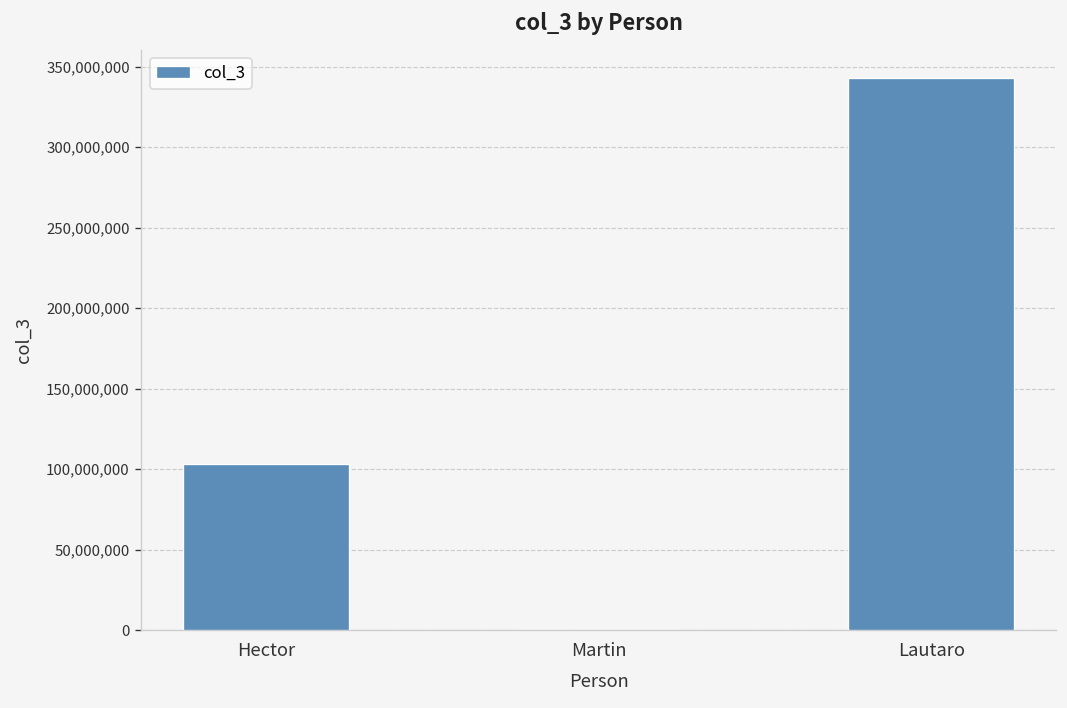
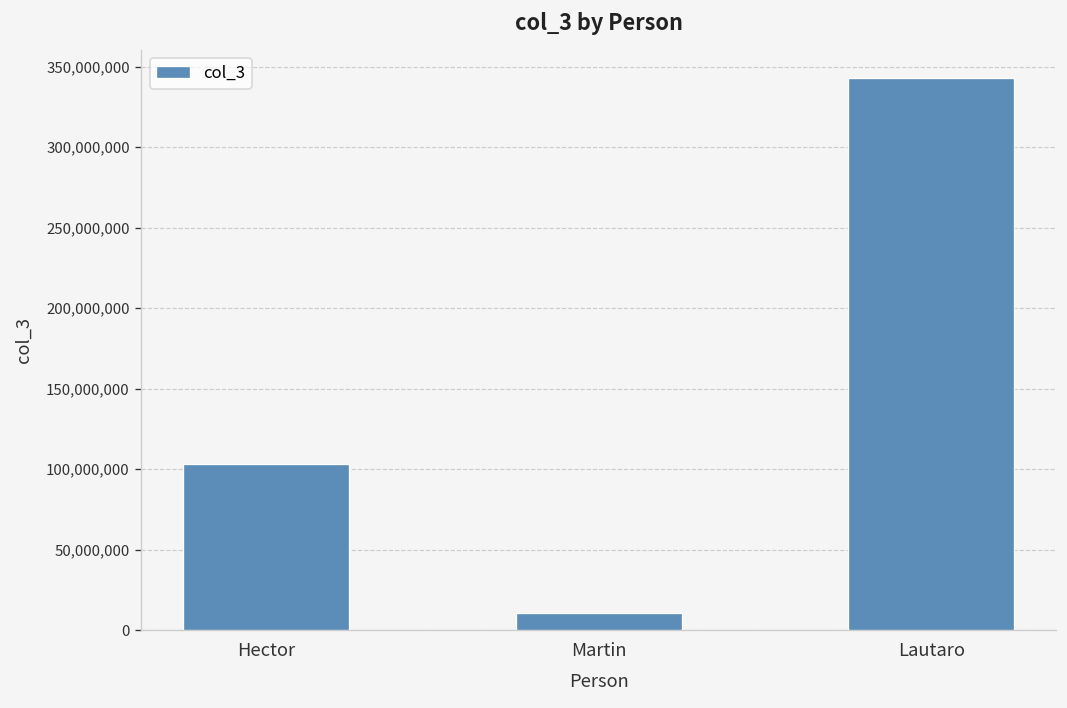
Martin: 0 -> 11,000,000
